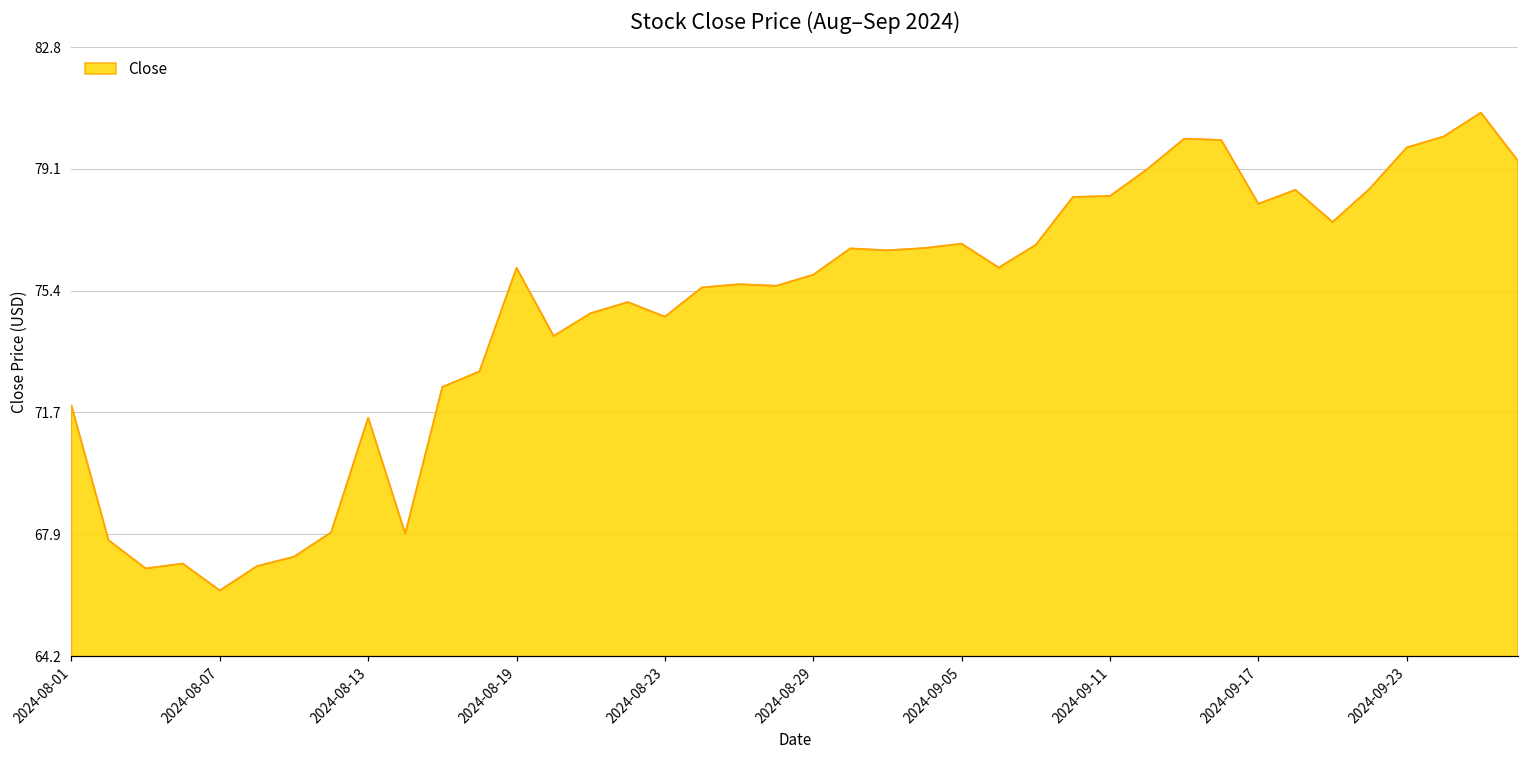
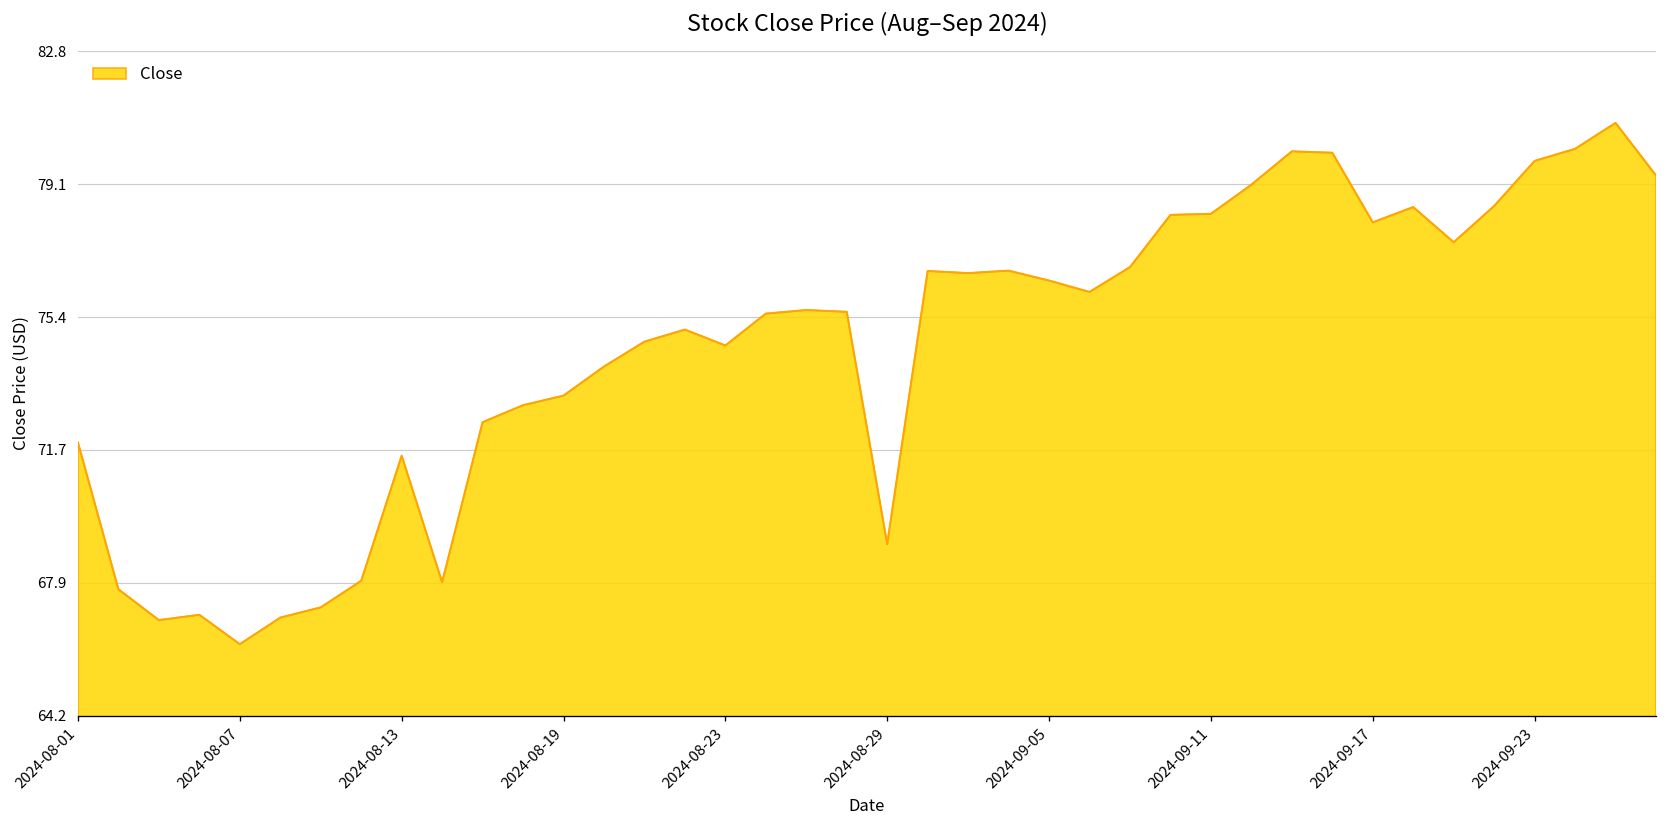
2024-08-19: 76.1 -> 73.2
2024-08-29: 75.9 -> 69.0
2024-09-05: 76.8 -> 76.4
